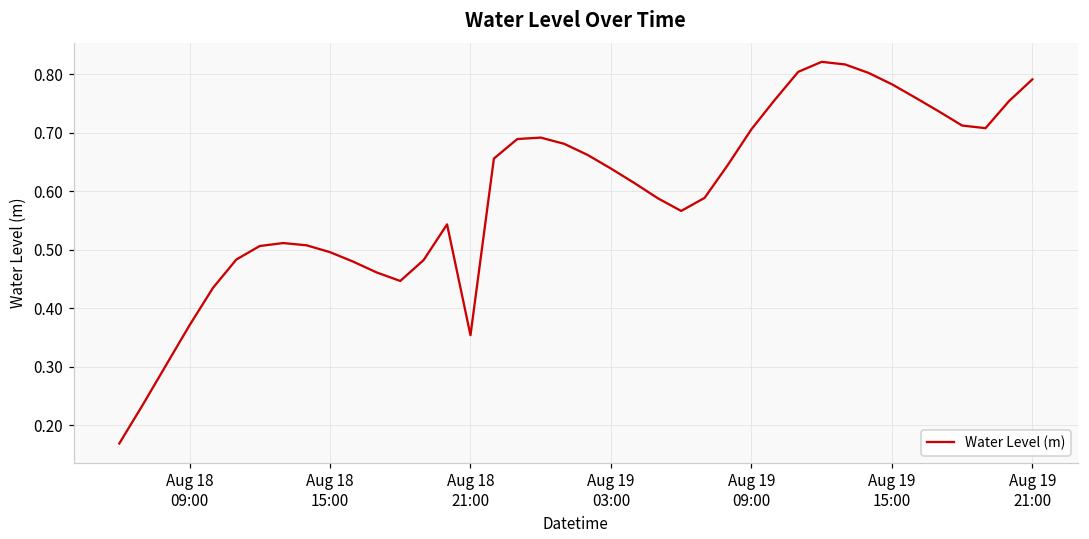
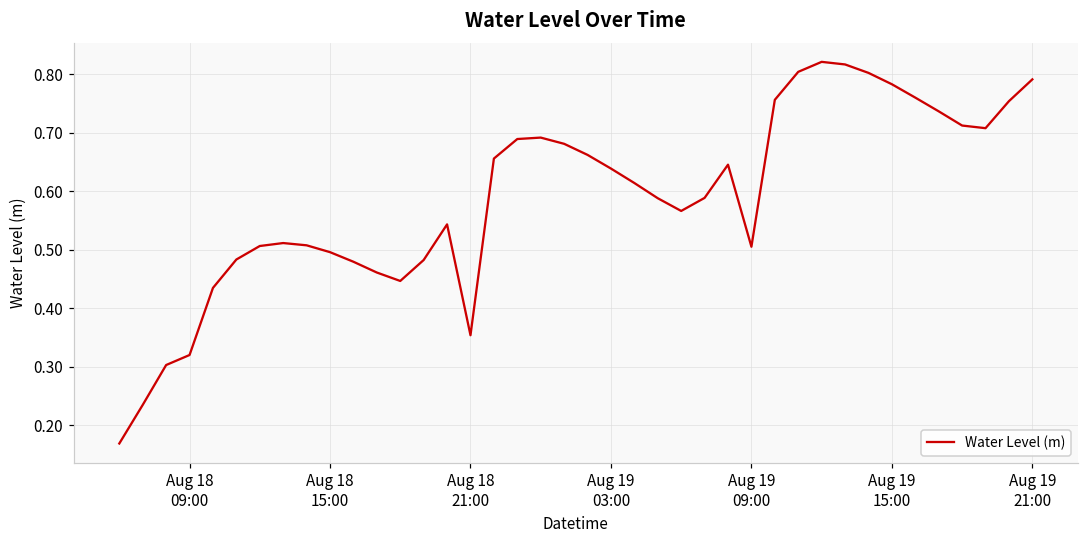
Aug 18 09:00: 0.37 -> 0.32
Aug 19 09:00: 0.71 -> 0.51
